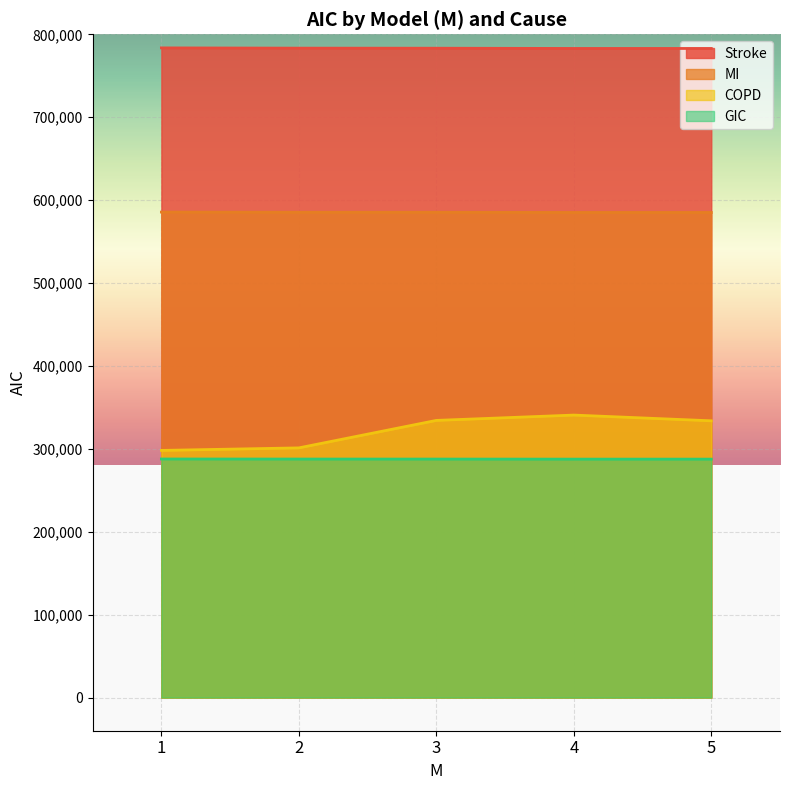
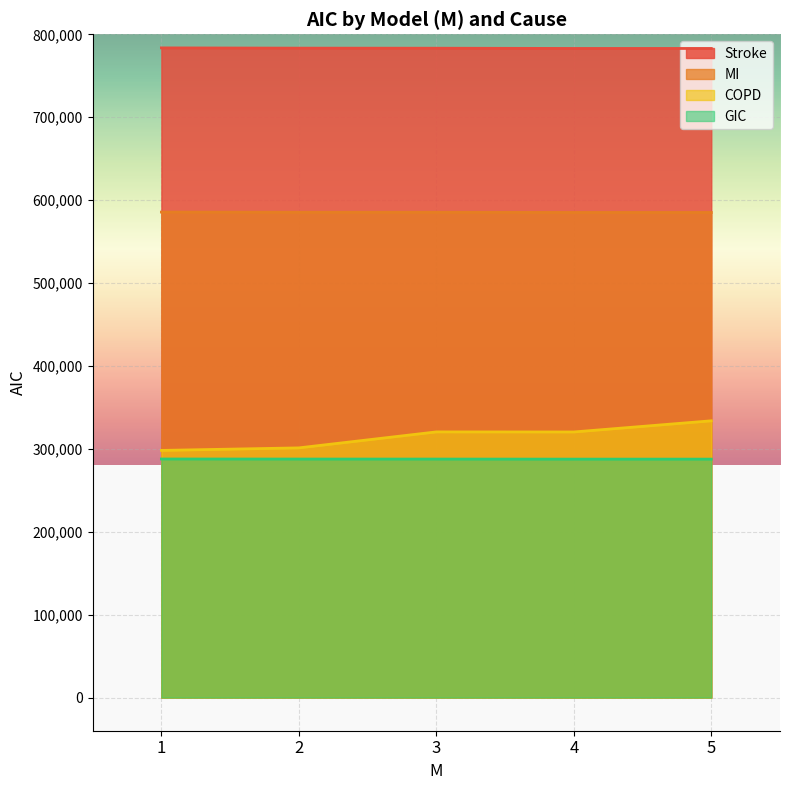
COPD, 3: 330,000 -> 320,000
COPD, 4: 340,000 -> 320,000
